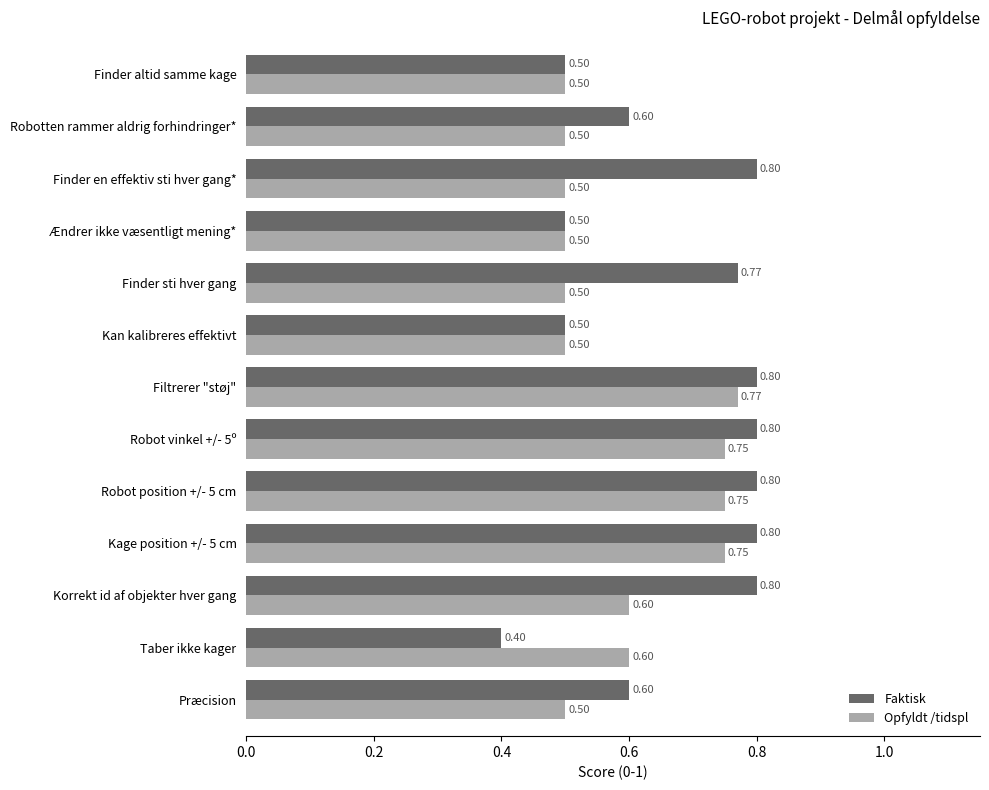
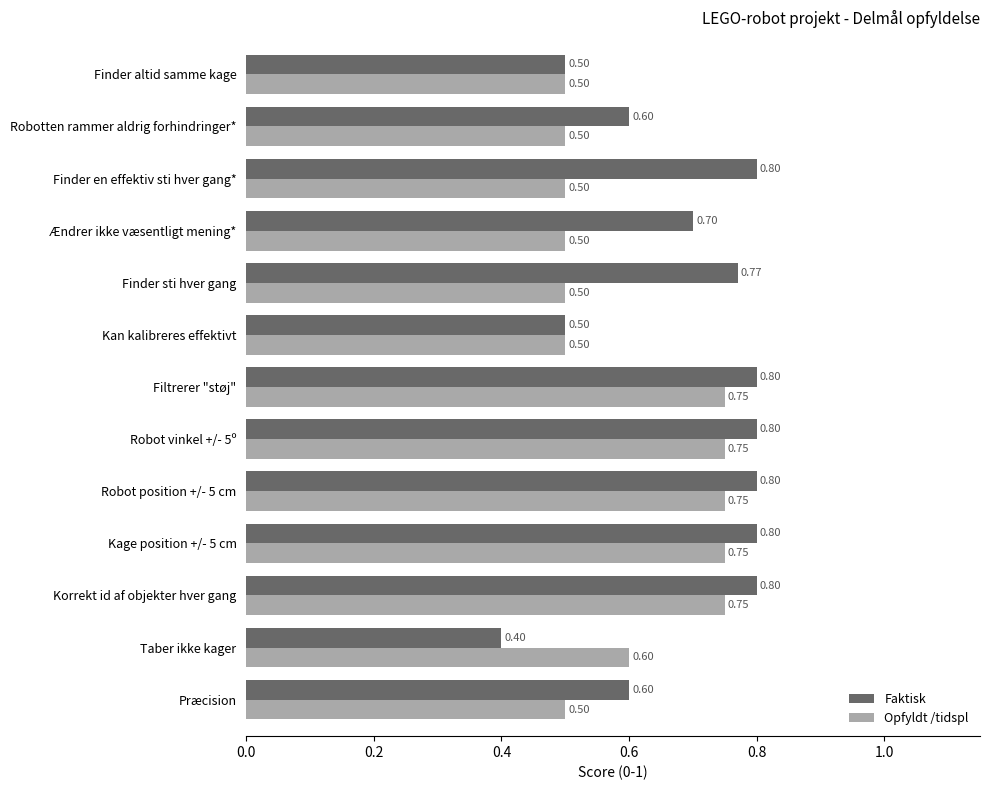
Faktisk, Ændrer ikke væsentligt mening*: 0.50 -> 0.70
Opfyldt /tidspl, Filtrerer "støj": 0.77 -> 0.75
Opfyldt /tidspl, Korrekt id af objekter hver gang: 0.60 -> 0.75
